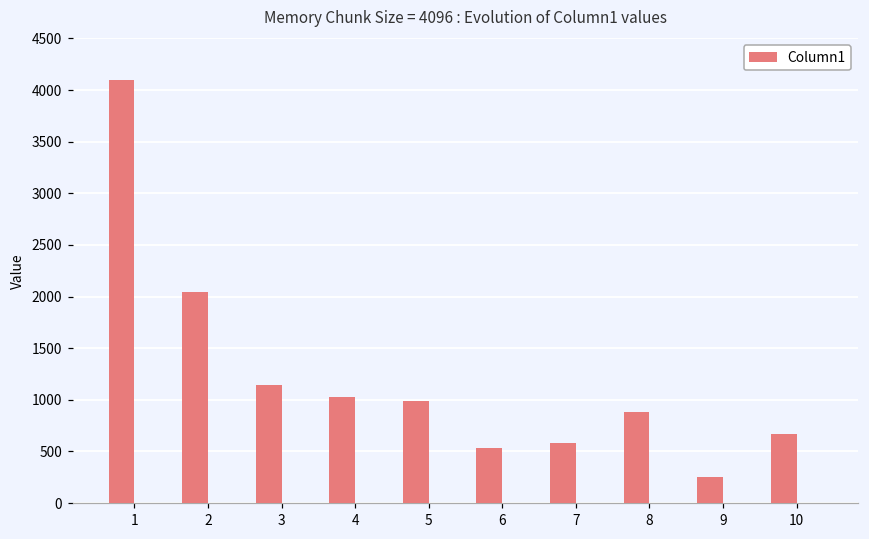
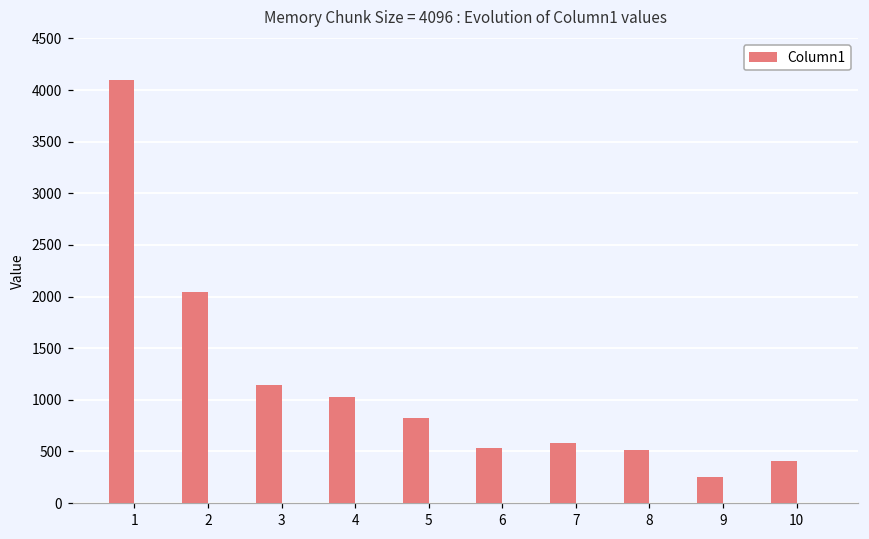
Column1, 5: 1000 -> 800
Column1, 8: 900 -> 500
Column1, 10: 700 -> 400
